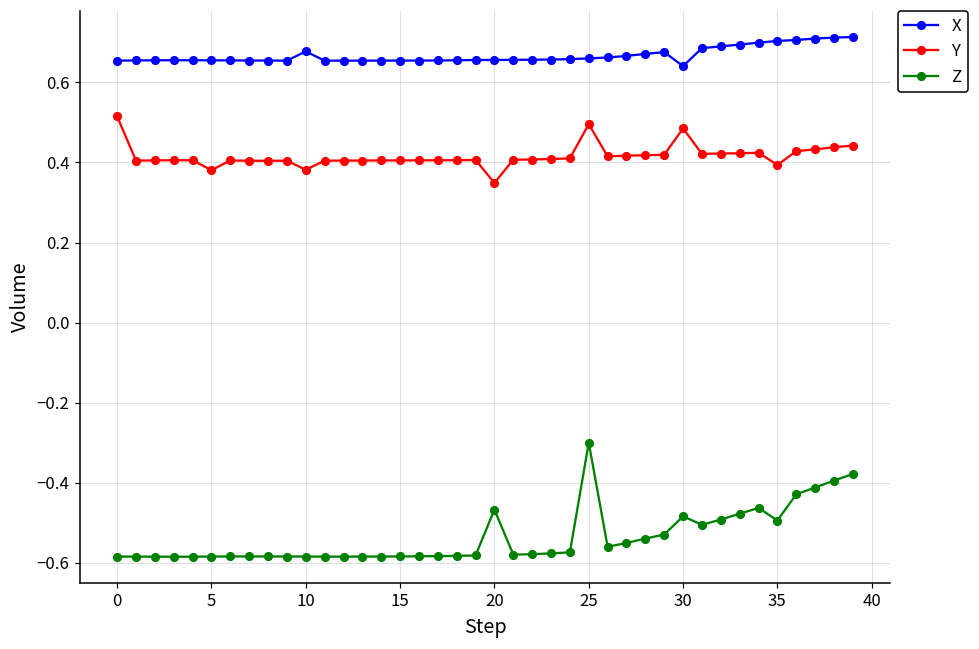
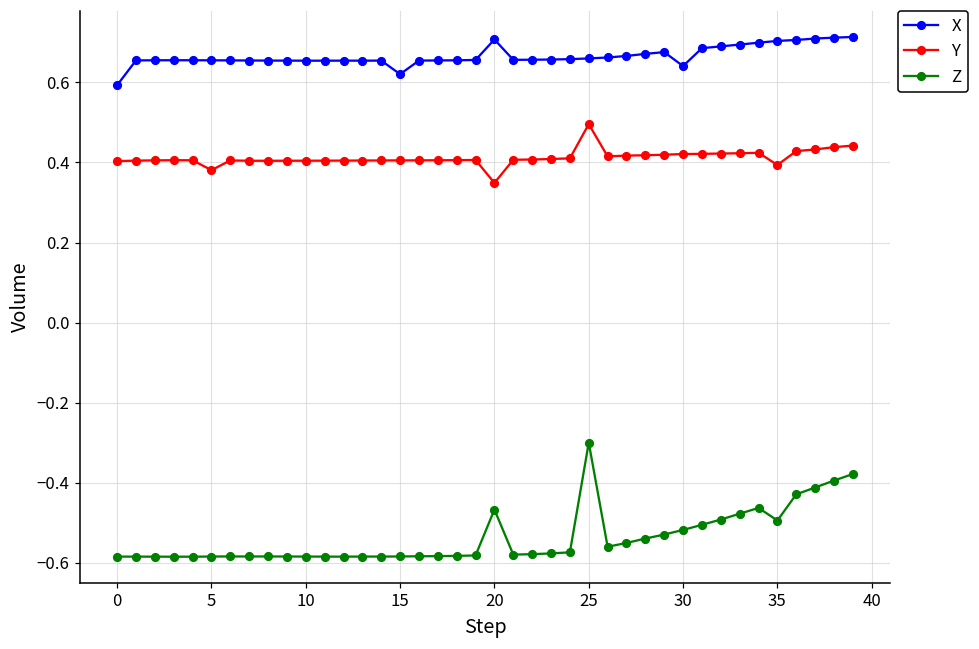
X, 0: 0.65 -> 0.59
Y, 0: 0.52 -> 0.40
X, 10: 0.68 -> 0.65
Y, 10: 0.38 -> 0.40
X, 15: 0.65 -> 0.62
X, 20: 0.66 -> 0.71
Y, 30: 0.49 -> 0.42
Z, 30: -0.48 -> -0.52
